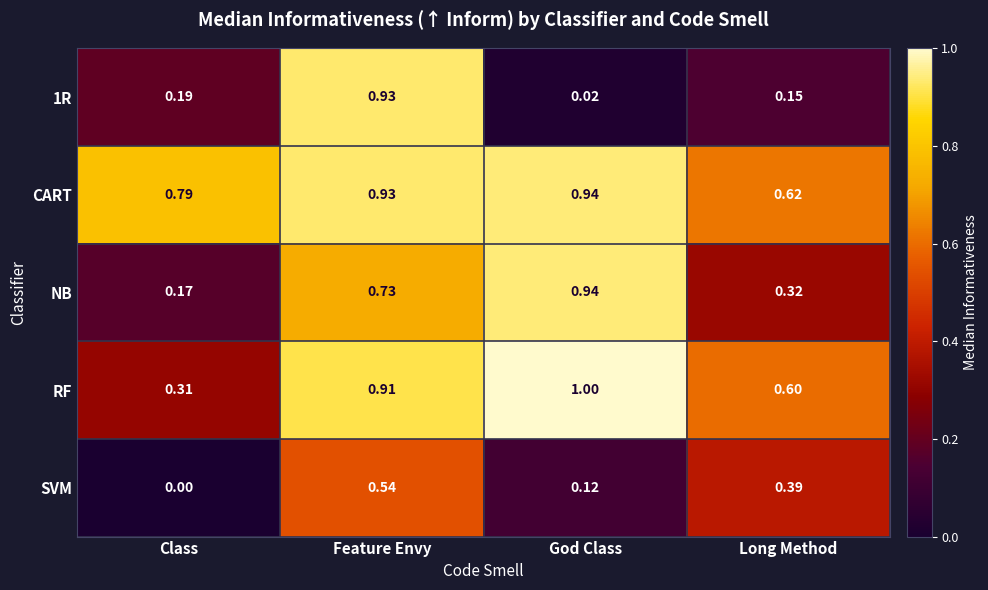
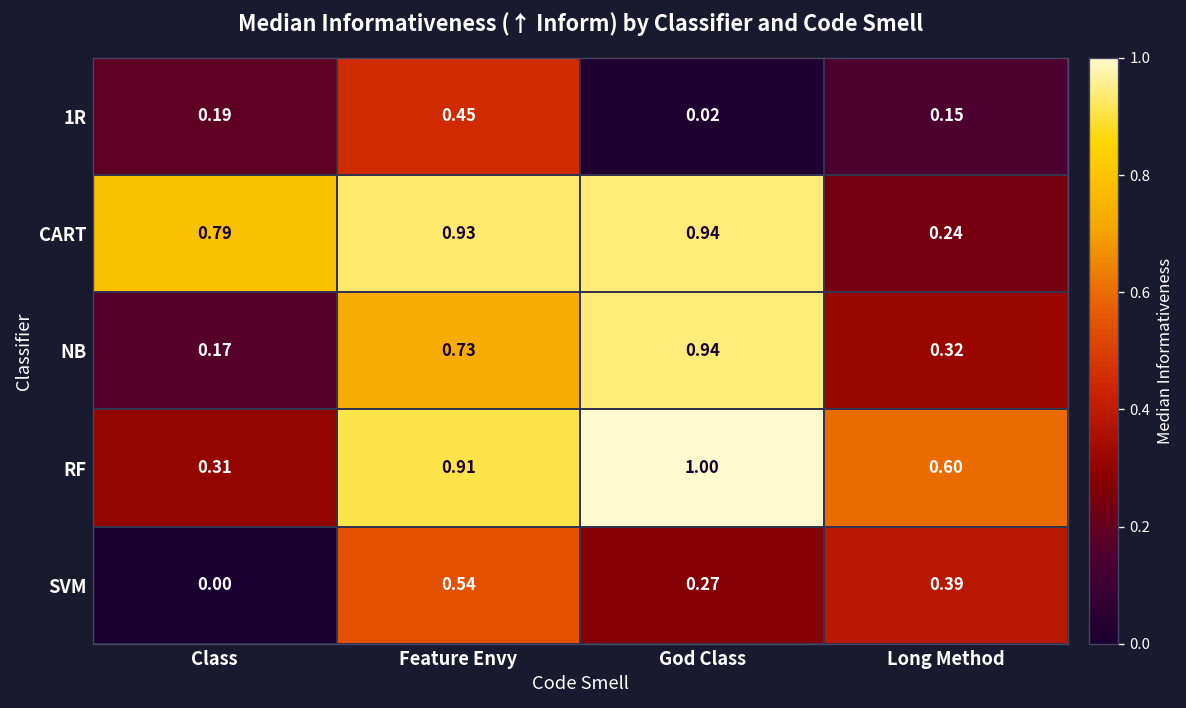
1R, Feature Envy: 0.93 -> 0.45
CART, Long Method: 0.62 -> 0.24
SVM, God Class: 0.12 -> 0.27
